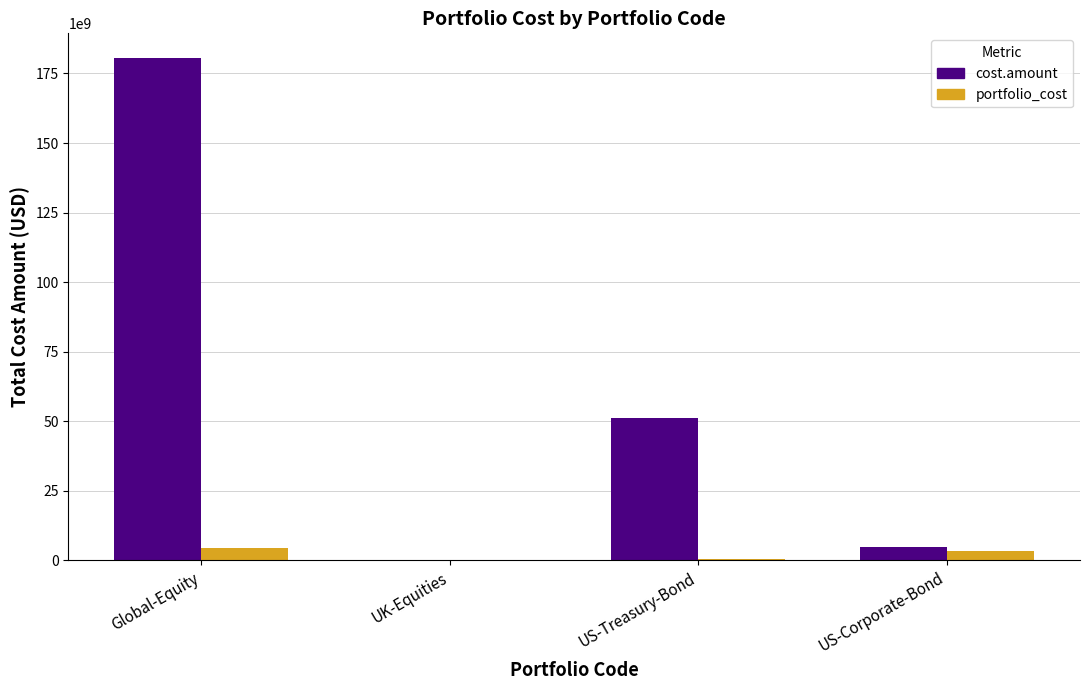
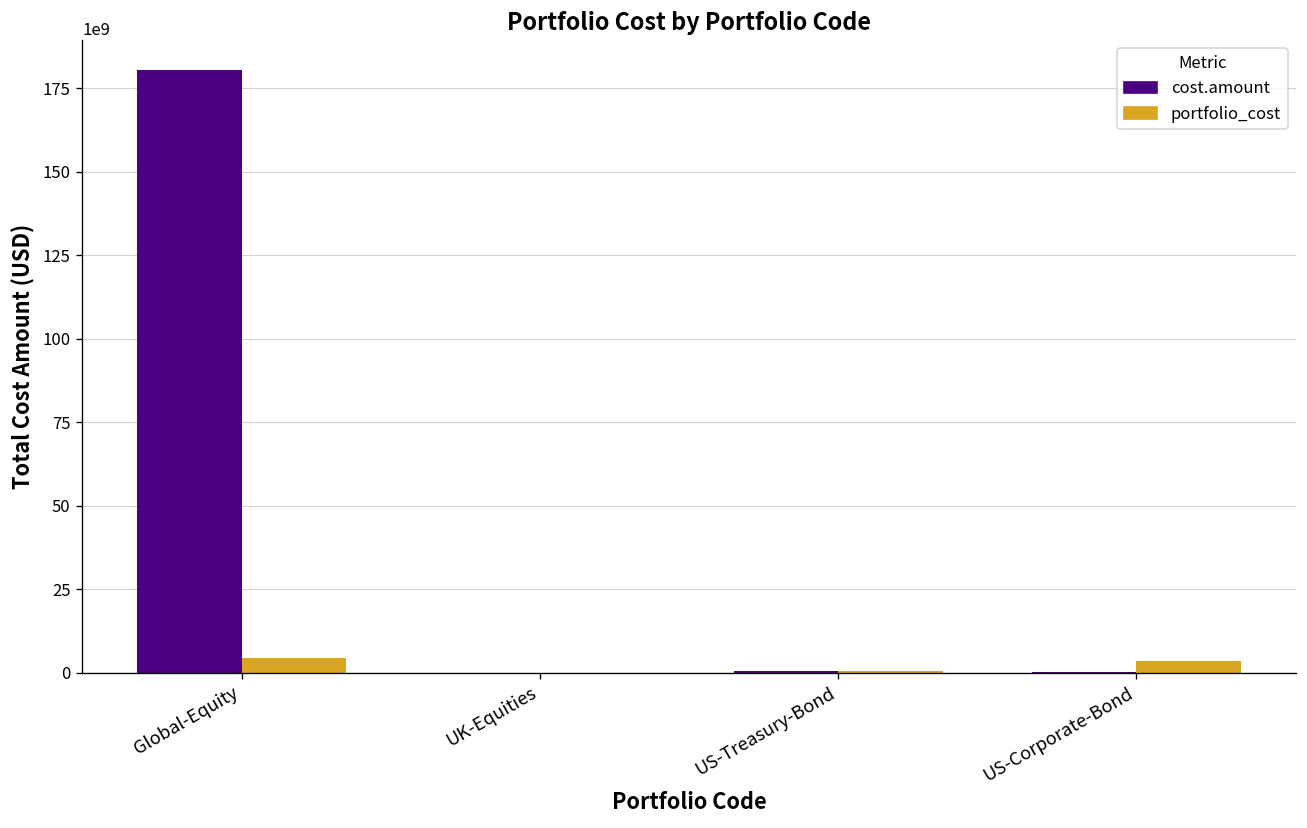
cost.amount, US-Treasury-Bond: 51000000000 -> 0
cost.amount, US-Corporate-Bond: 5000000000 -> 0
